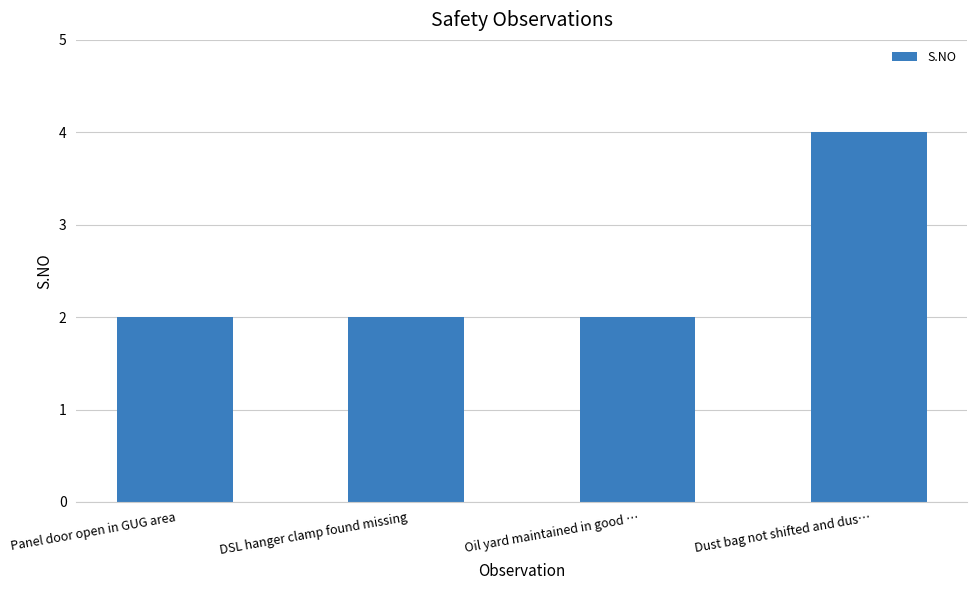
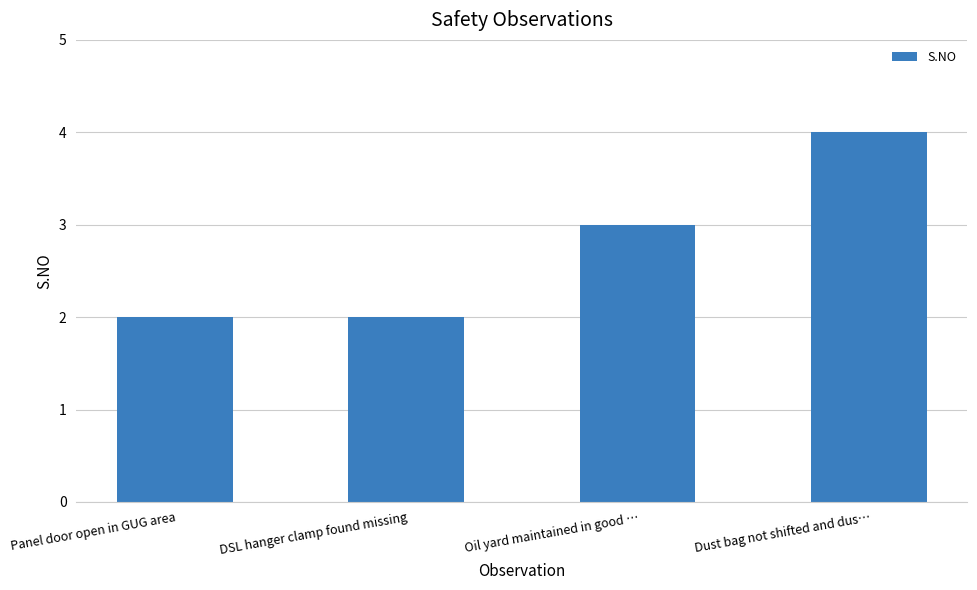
Oil yard maintained in good …: 2 -> 3
